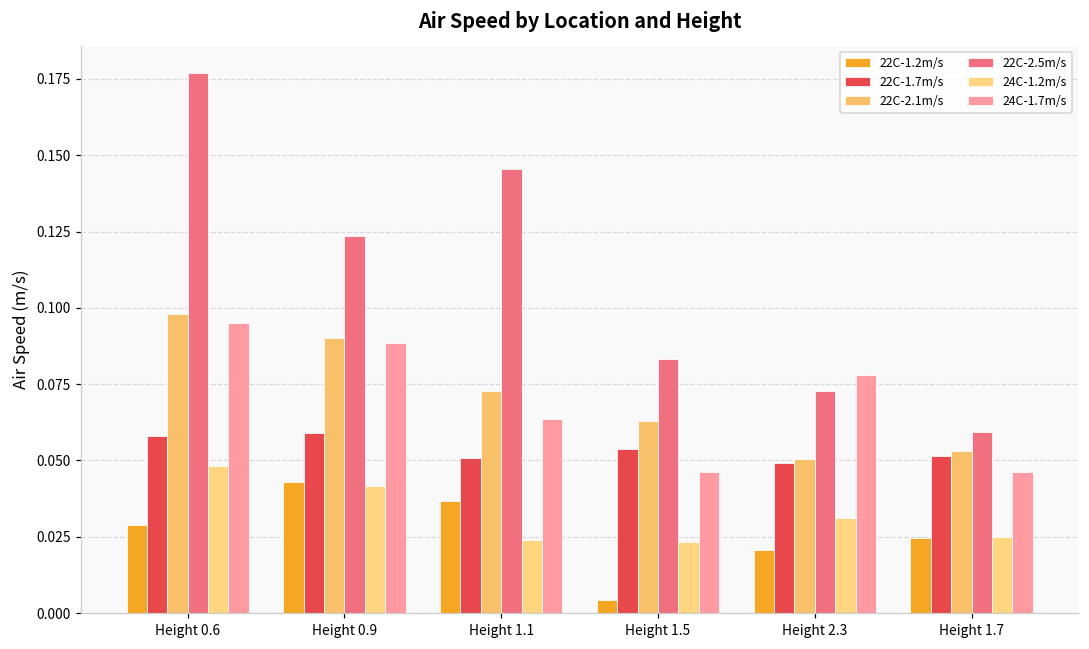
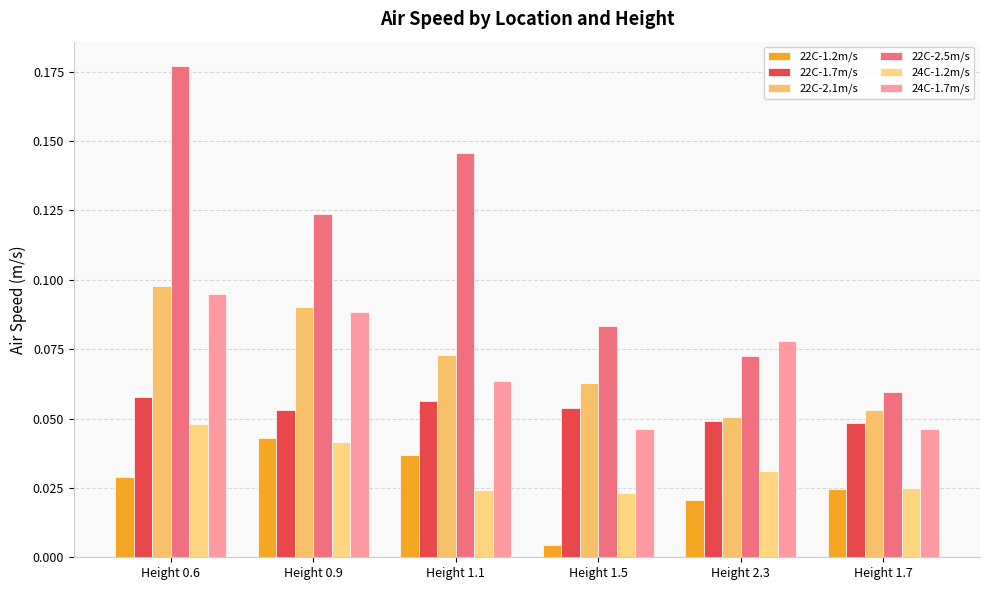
22C-1.7m/s, Height 0.9: 0.059 -> 0.053
22C-1.7m/s, Height 1.1: 0.051 -> 0.056
22C-1.7m/s, Height 1.7: 0.052 -> 0.049
